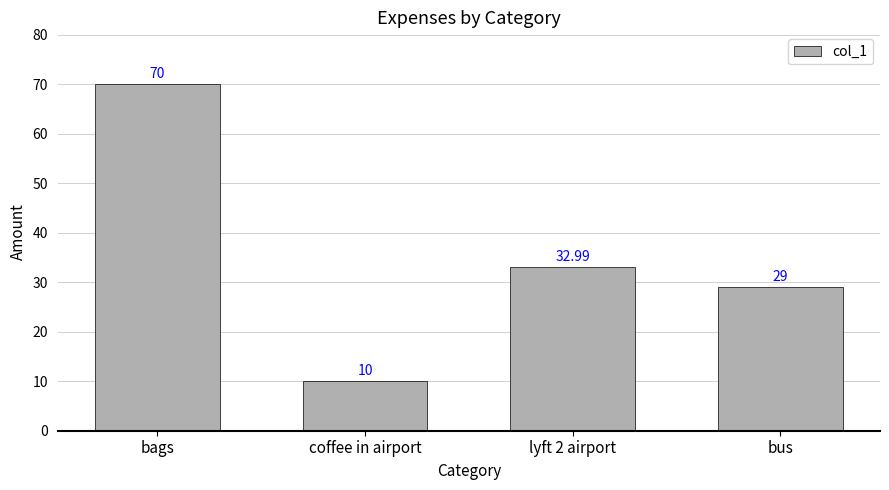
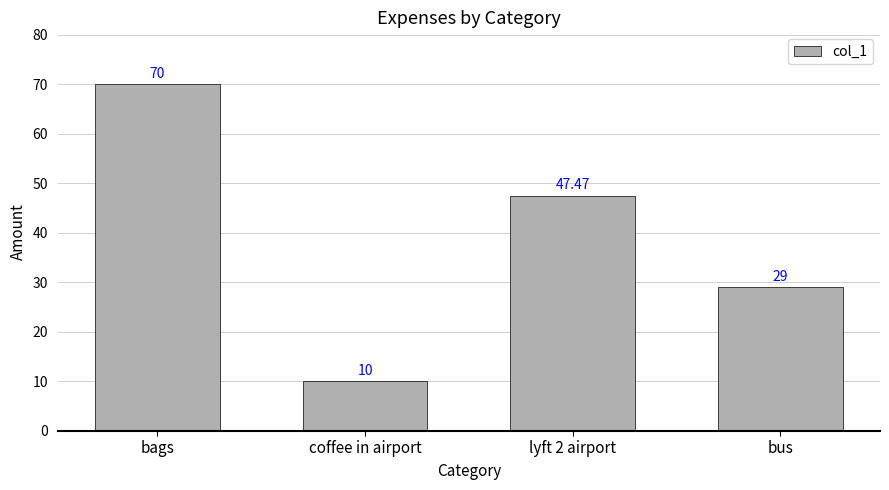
lyft 2 airport: 32.99 -> 47.47
